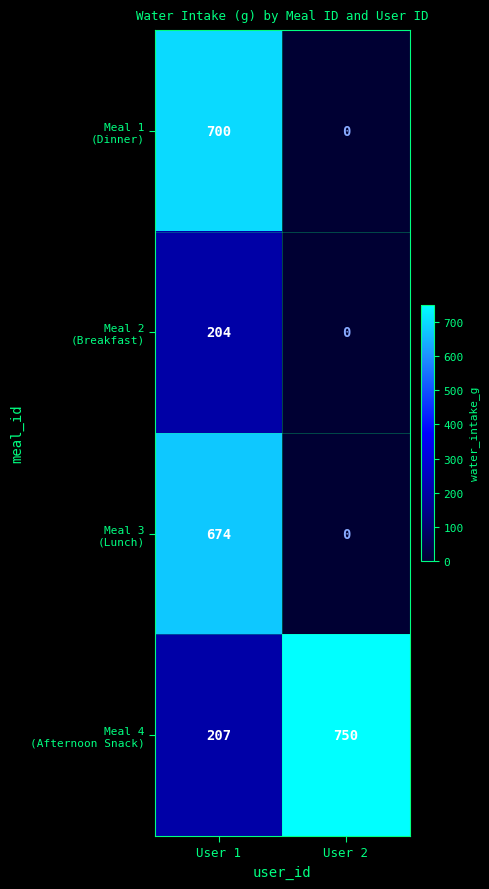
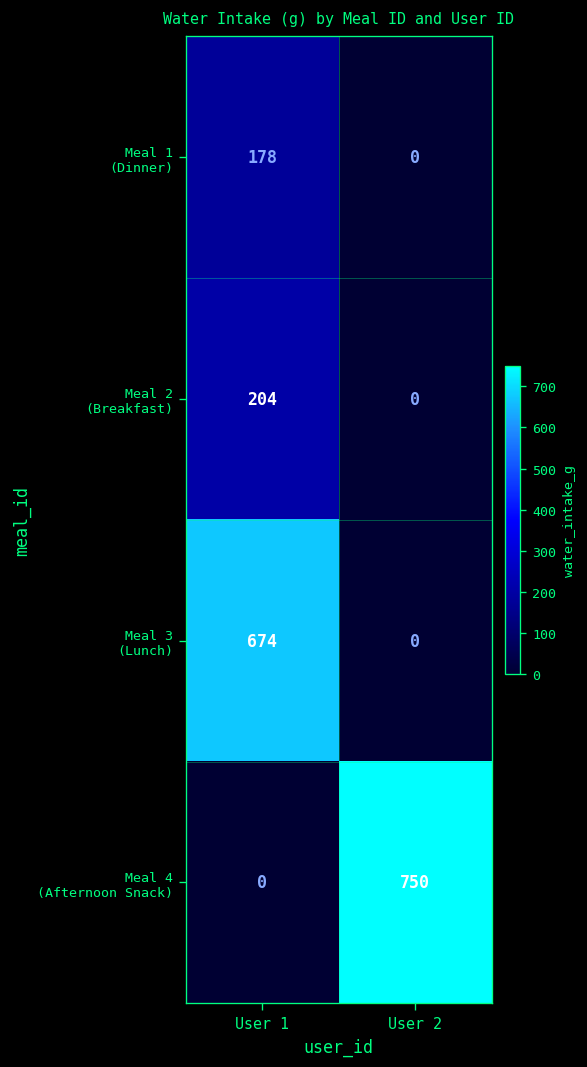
Meal 1 (Dinner), User 1: 700 -> 178
Meal 4 (Afternoon Snack), User 1: 207 -> 0
